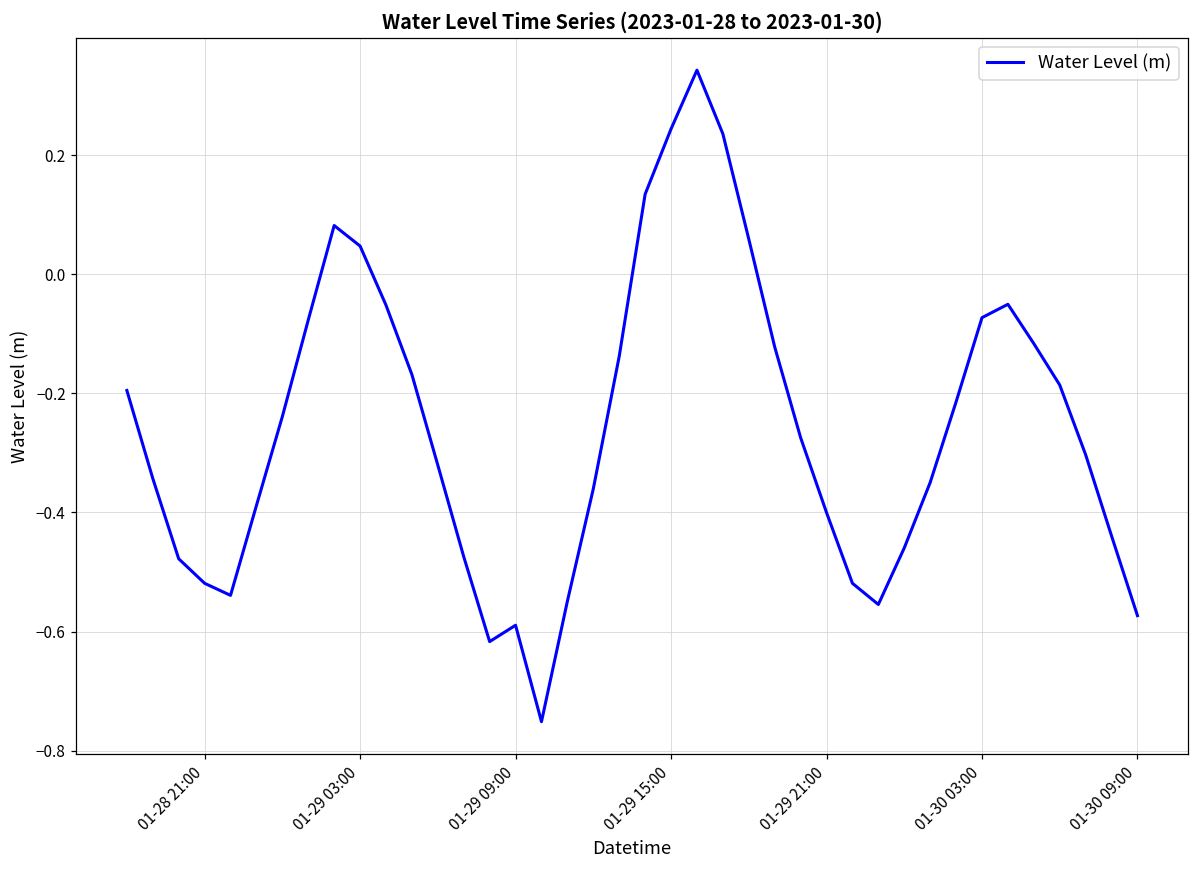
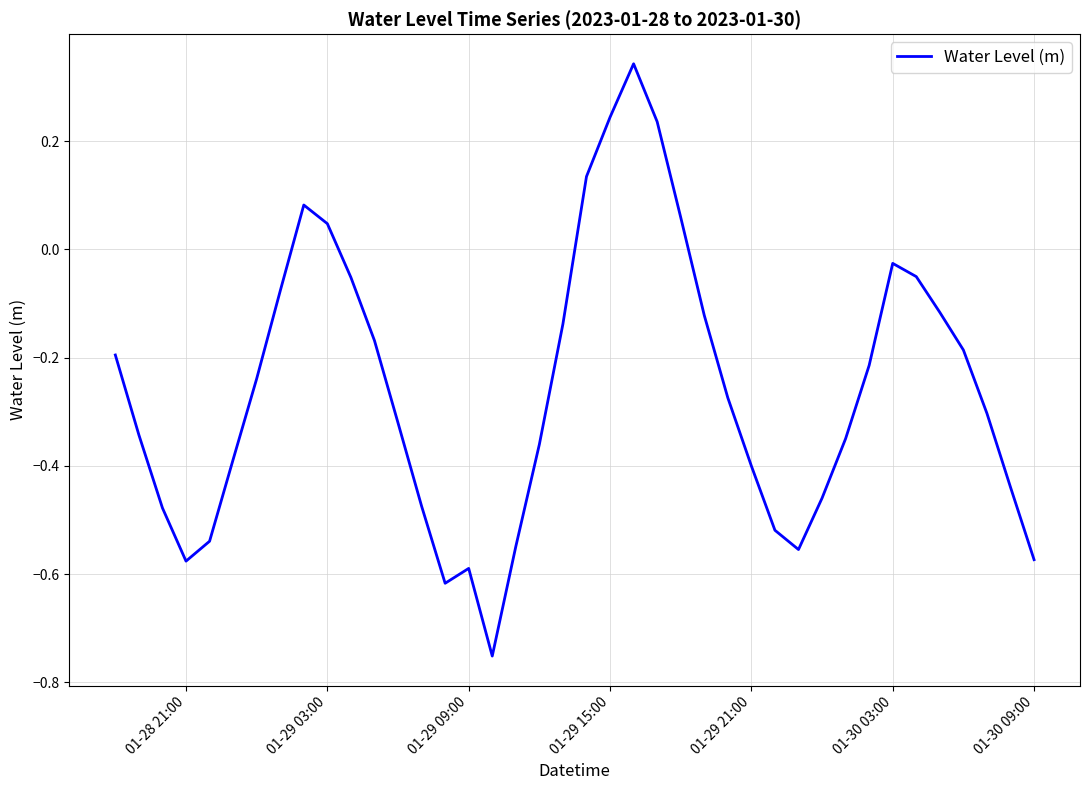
01-28 21:00: -0.52 -> -0.58
01-30 03:00: -0.07 -> -0.03
